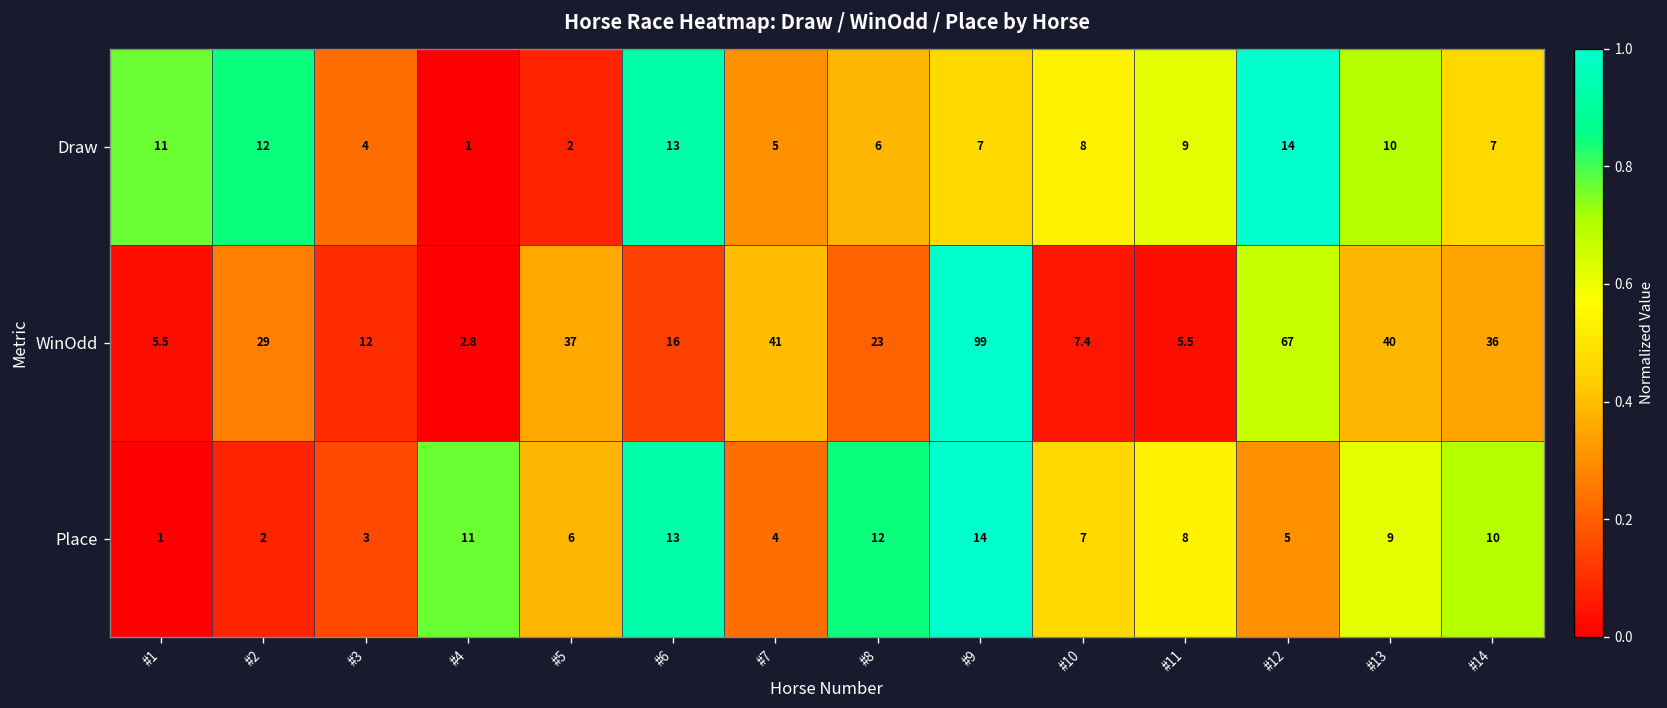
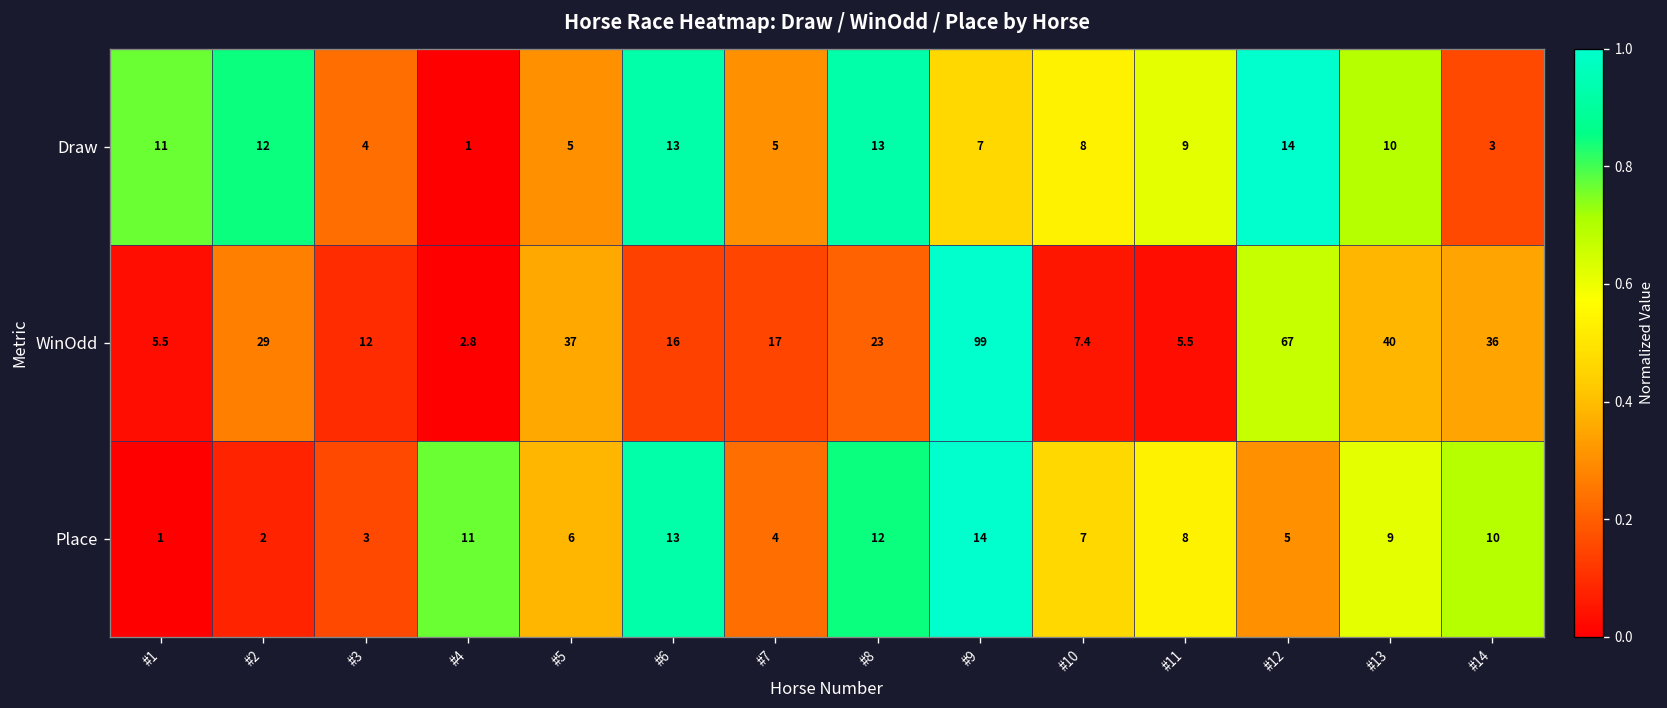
Draw, #5: 2 -> 5
Draw, #8: 6 -> 13
Draw, #14: 7 -> 3
WinOdd, #7: 41 -> 17
